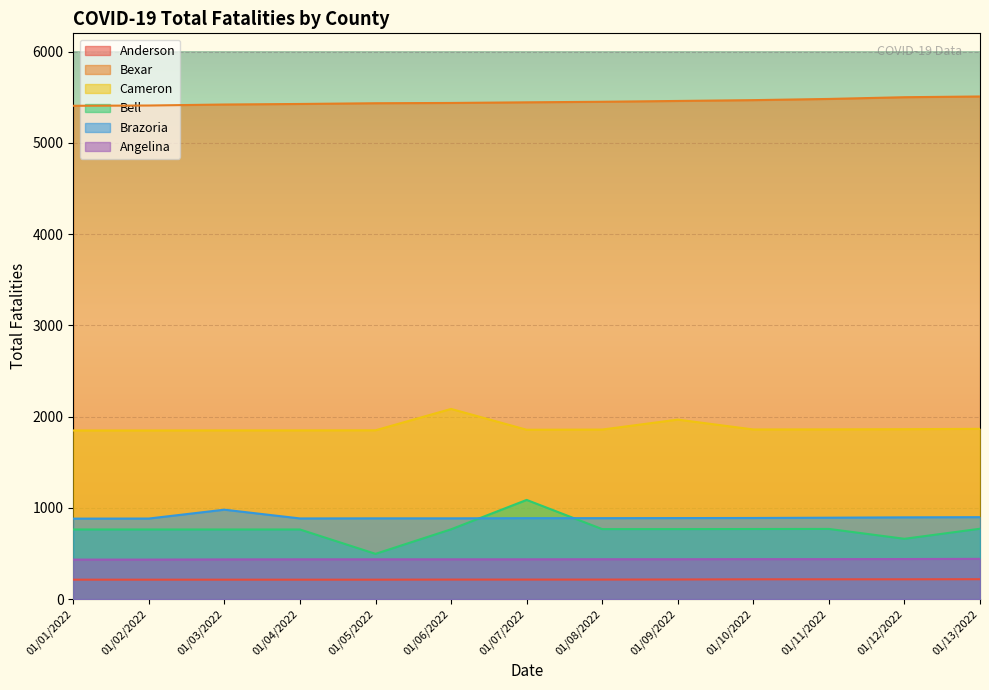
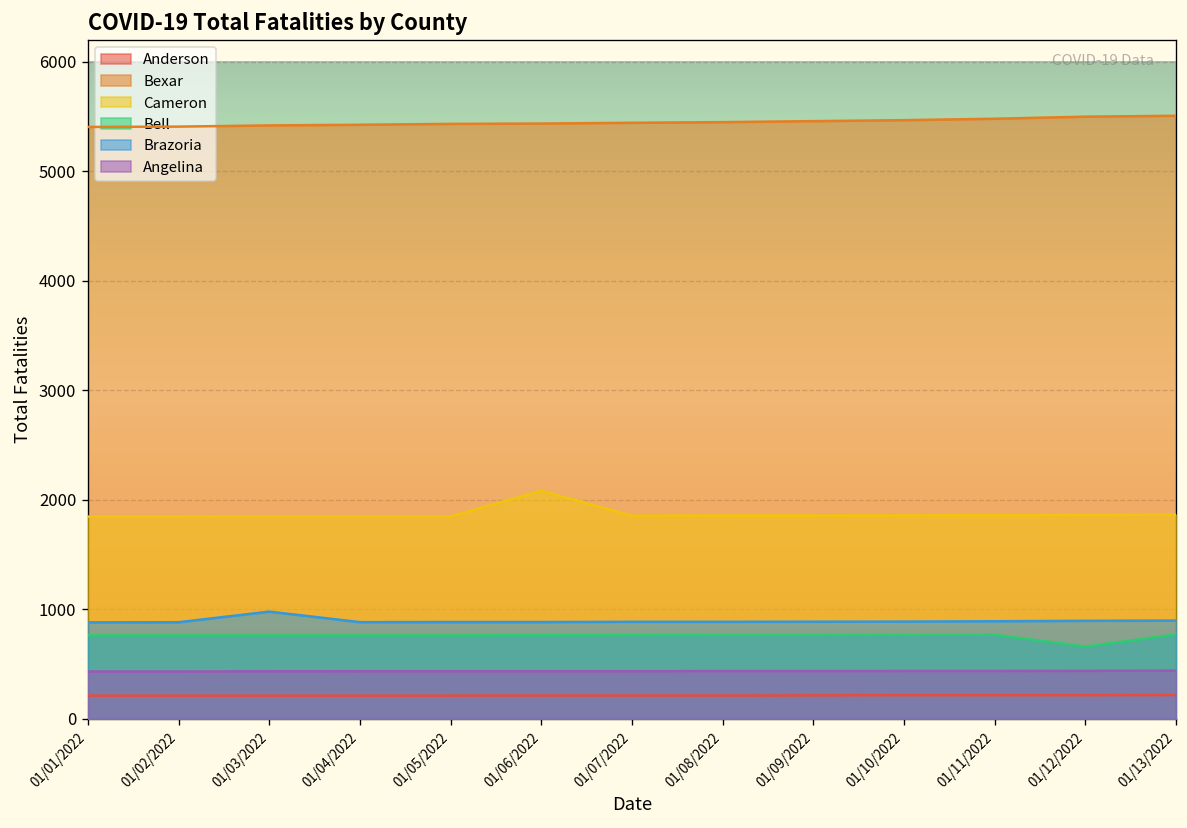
Bell, 01/05/2022: 500 -> 800
Bell, 01/07/2022: 1100 -> 800
Cameron, 01/09/2022: 2000 -> 1900
